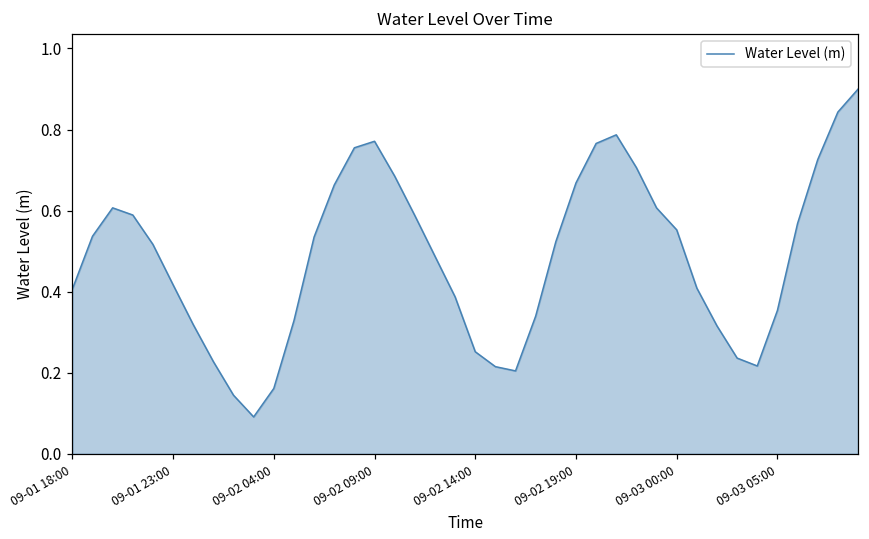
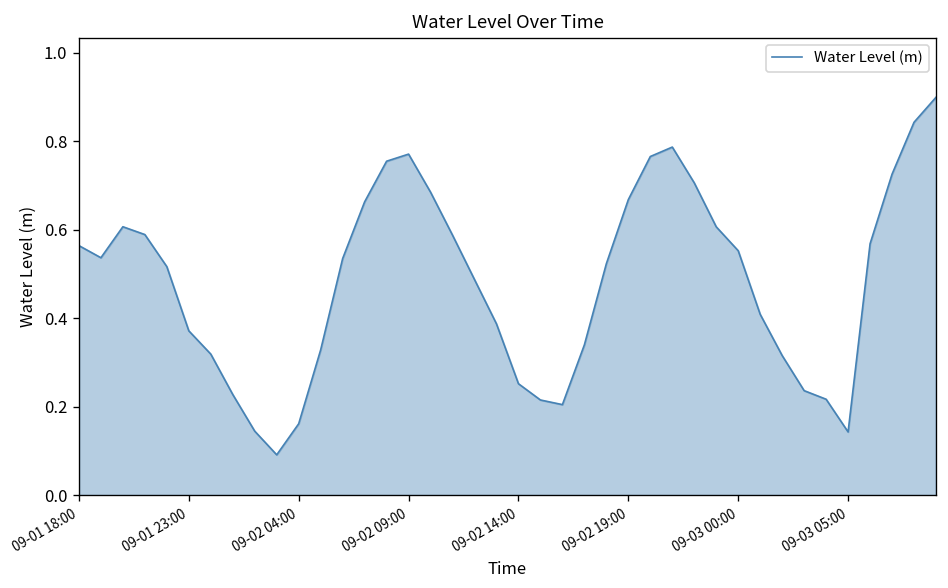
09-01 18:00: 0.41 -> 0.56
09-01 23:00: 0.42 -> 0.37
09-03 05:00: 0.35 -> 0.14
